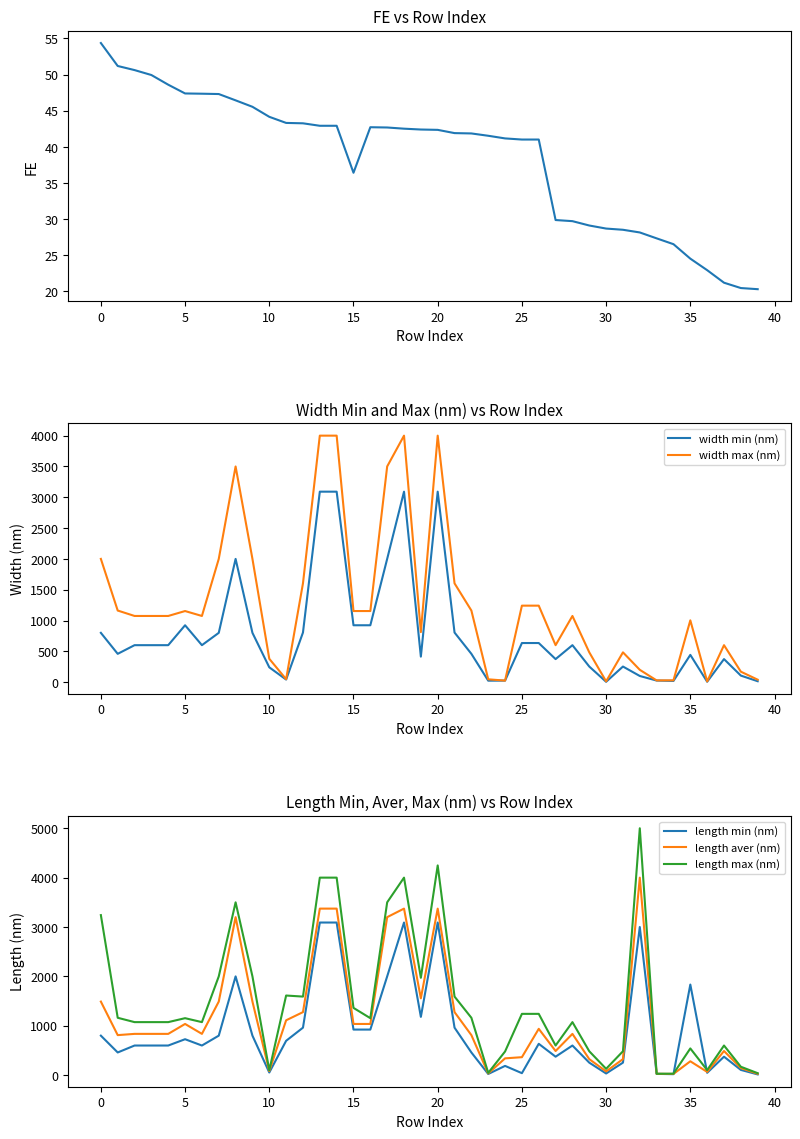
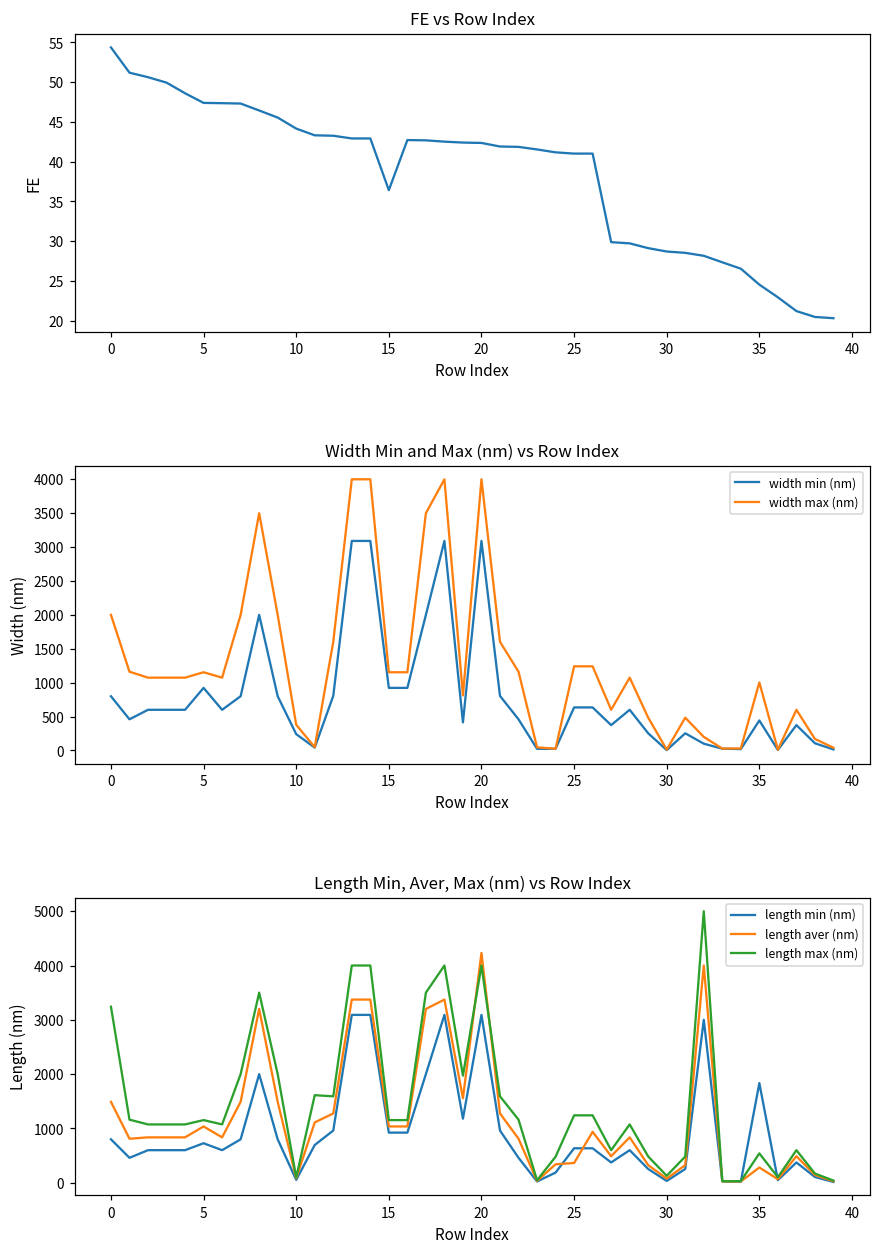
Length Min, Aver, Max (nm) vs Row Index, length max (nm), 15: 1400 -> 1200
Length Min, Aver, Max (nm) vs Row Index, length aver (nm), 20: 3400 -> 4200
Length Min, Aver, Max (nm) vs Row Index, length max (nm), 20: 4200 -> 4000
Length Min, Aver, Max (nm) vs Row Index, length min (nm), 25: 0 -> 600
